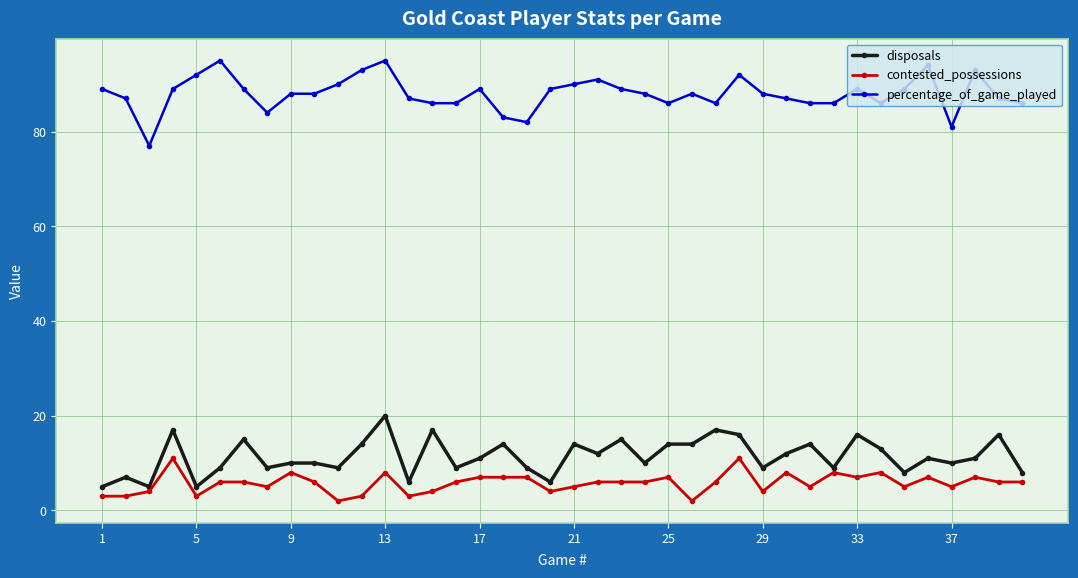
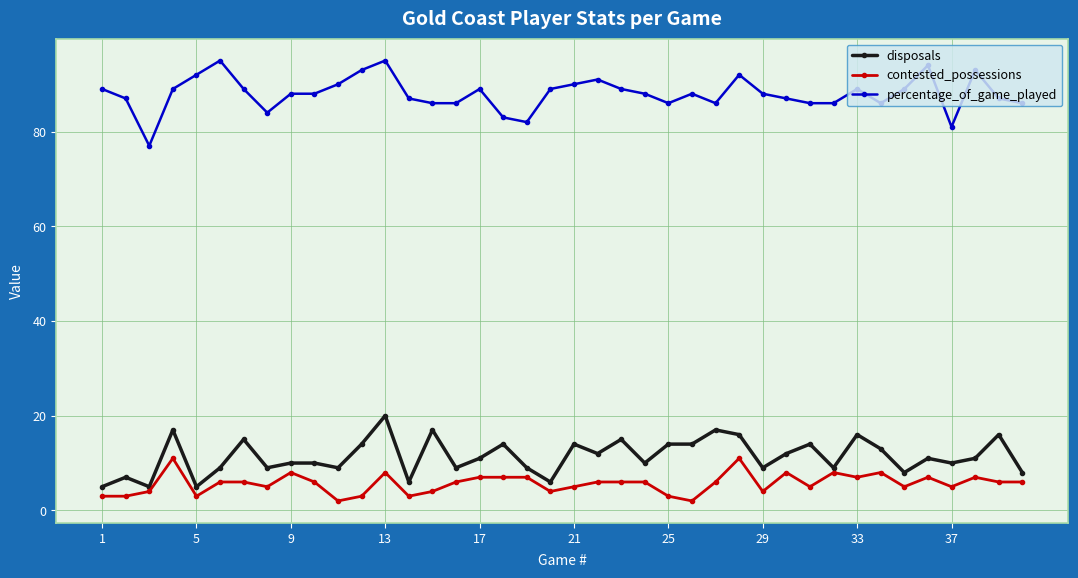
contested_possessions, 25: 7 -> 3
